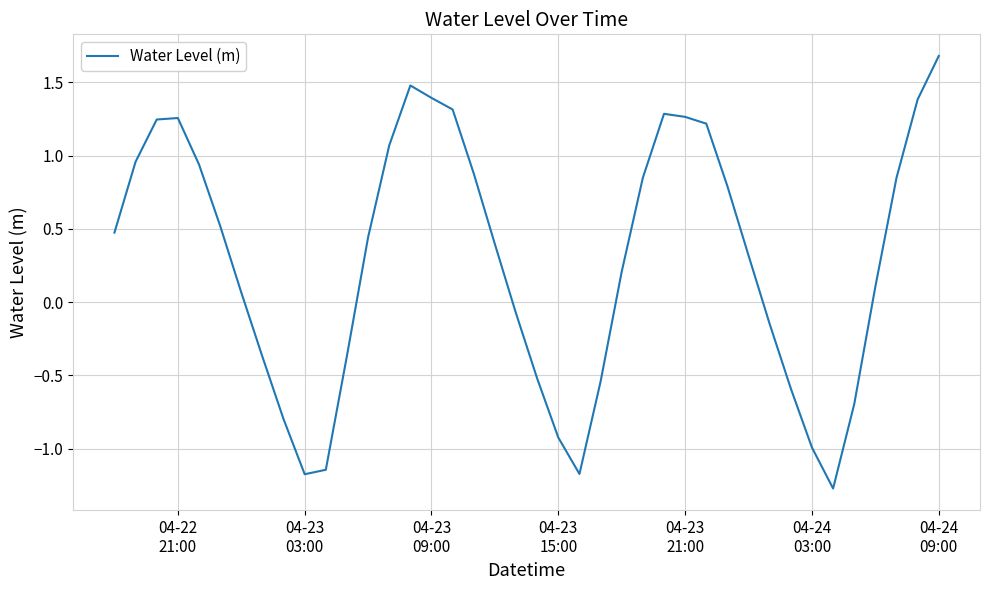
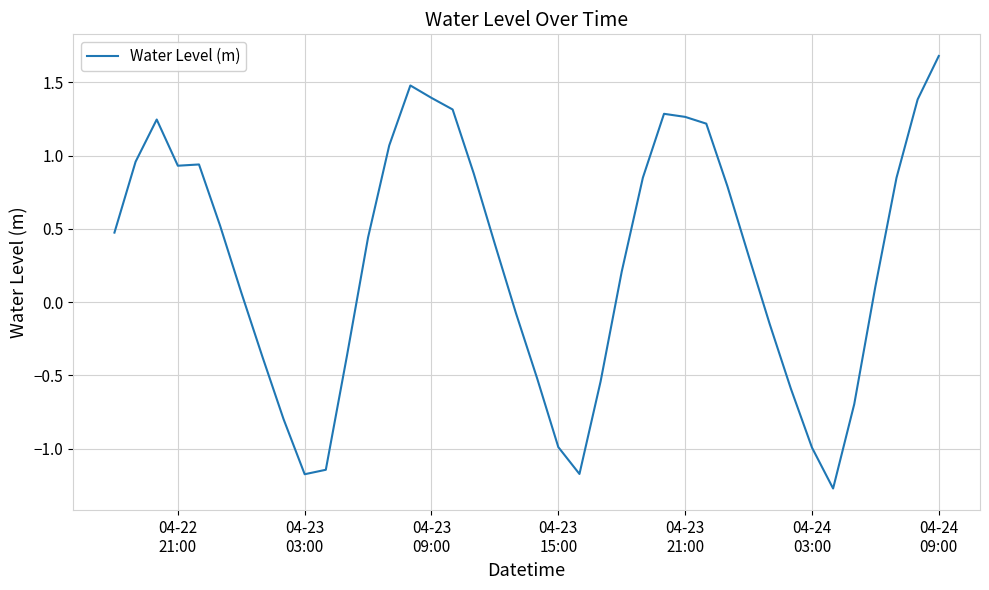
04-22 21:00: 1.26 -> 0.93
04-23 15:00: -0.93 -> -0.99
